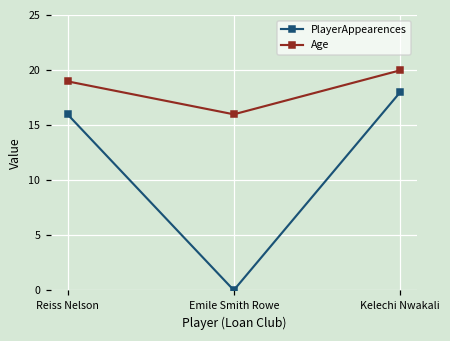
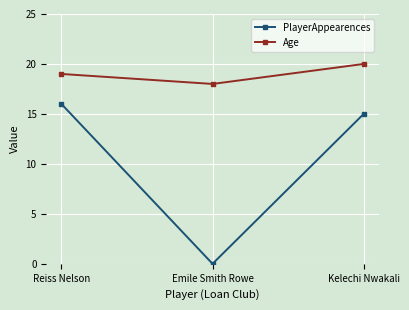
Age, Emile Smith Rowe: 16 -> 18
PlayerAppearences, Kelechi Nwakali: 18 -> 15
